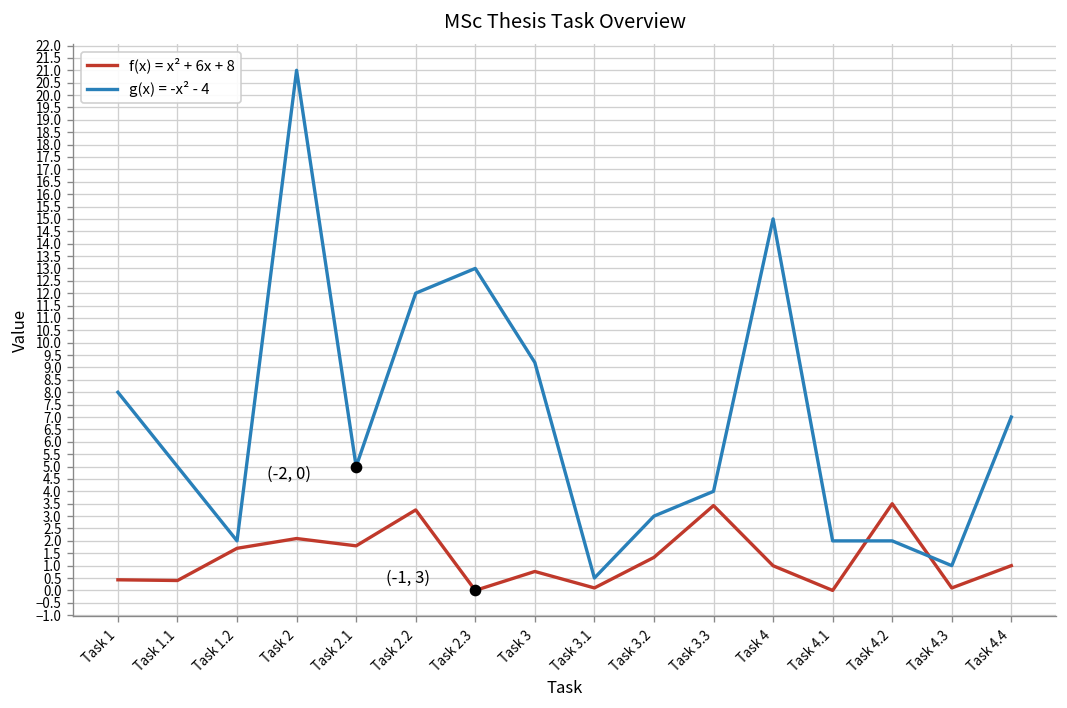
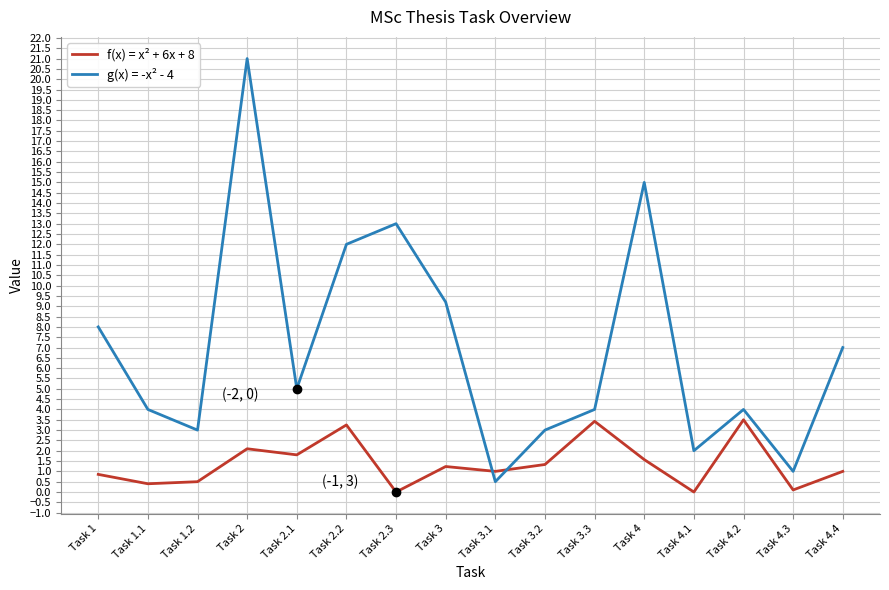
f(x) = x² + 6x + 8, Task 1: 0.4 -> 0.9
g(x) = -x² - 4, Task 1.1: 5 -> 4
f(x) = x² + 6x + 8, Task 1.2: 1.7 -> 0.5
g(x) = -x² - 4, Task 1.2: 2 -> 3
f(x) = x² + 6x + 8, Task 3: 0.8 -> 1.2
f(x) = x² + 6x + 8, Task 3.1: 0.1 -> 1.0
f(x) = x² + 6x + 8, Task 4: 1.0 -> 1.6
g(x) = -x² - 4, Task 4.2: 2 -> 4
